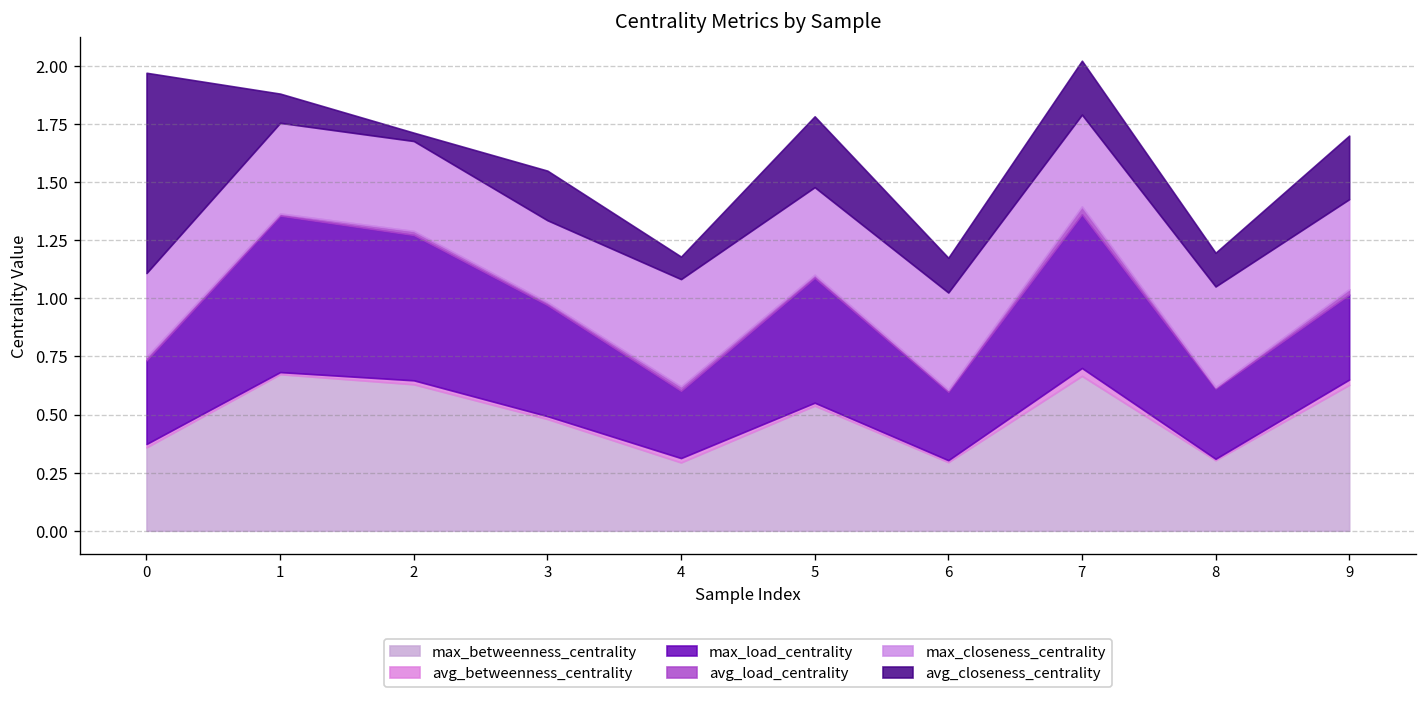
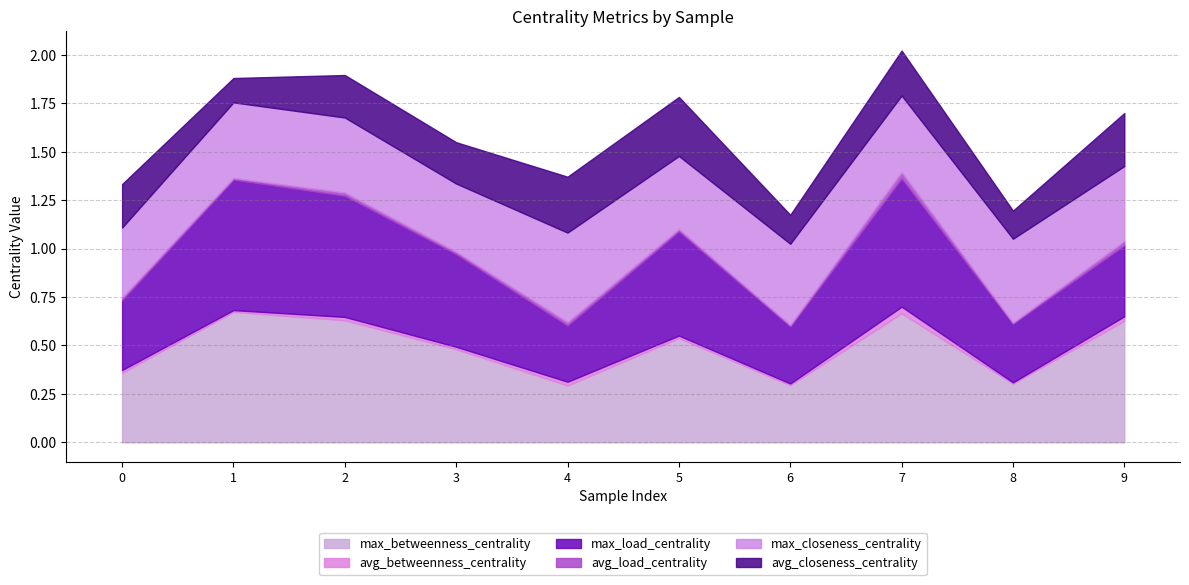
avg_closeness_centrality, 0: 0.86 -> 0.22
avg_closeness_centrality, 2: 0.04 -> 0.22
avg_closeness_centrality, 4: 0.10 -> 0.29
